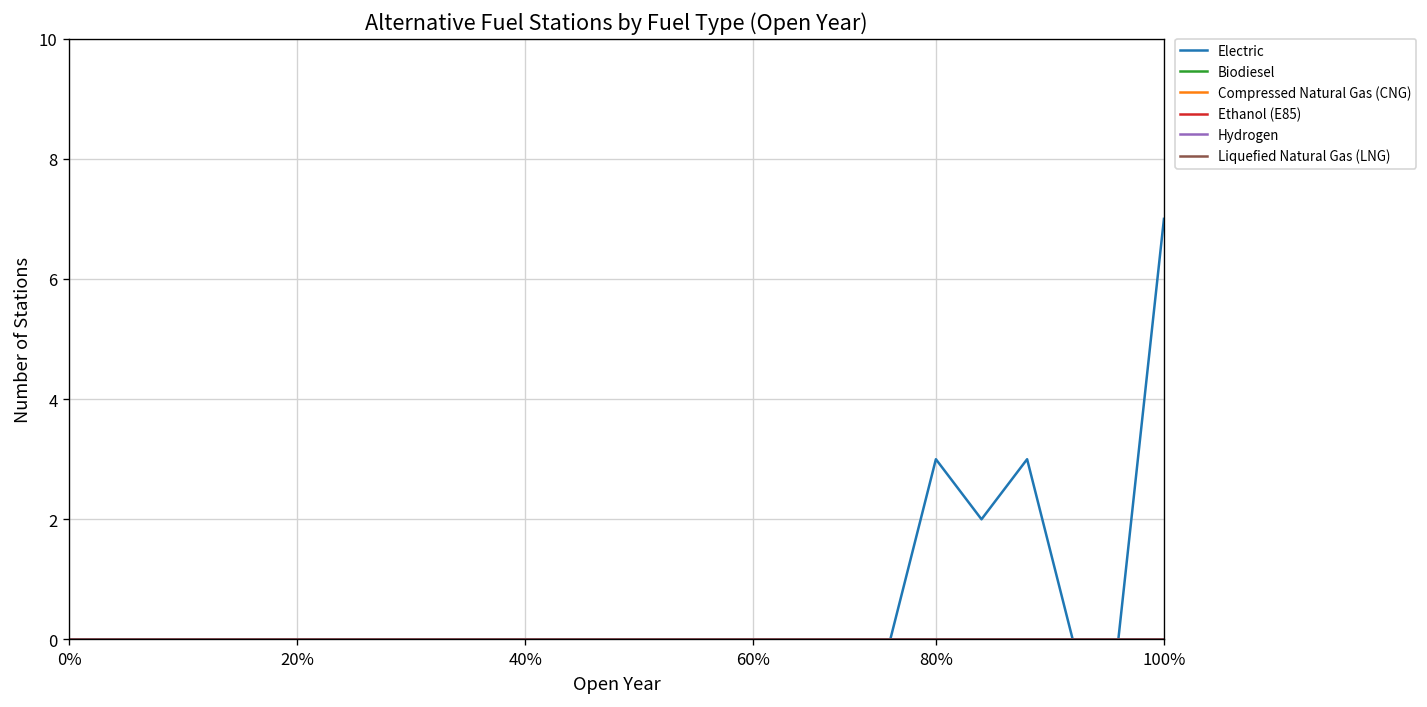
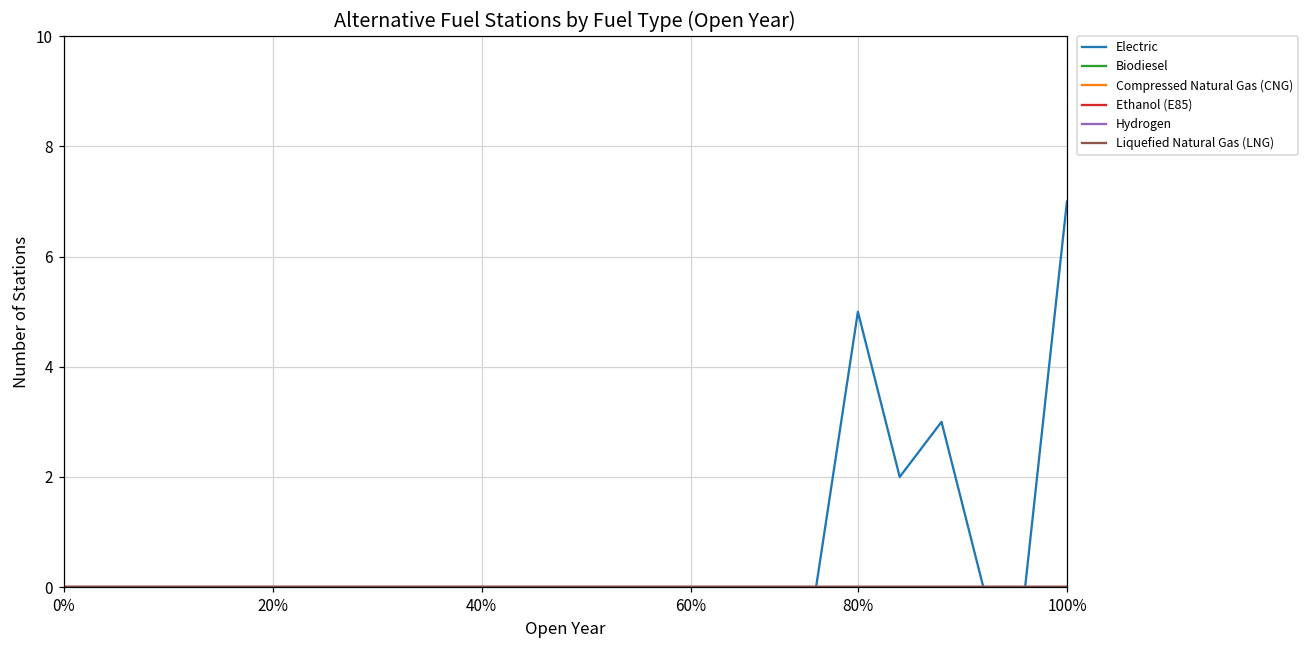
Electric, 80%: 3 -> 5
